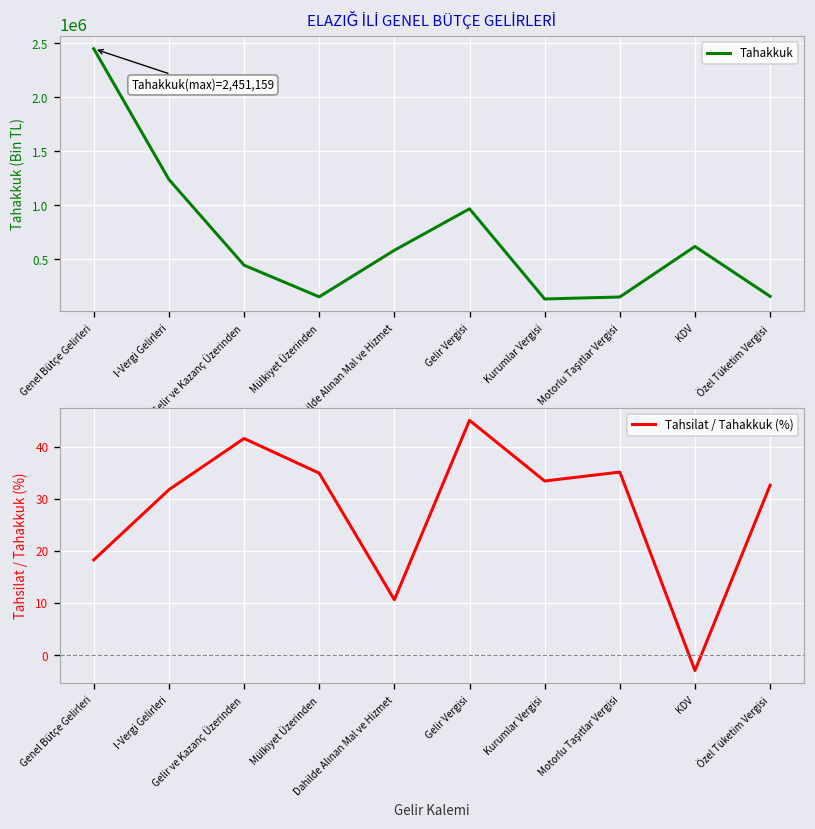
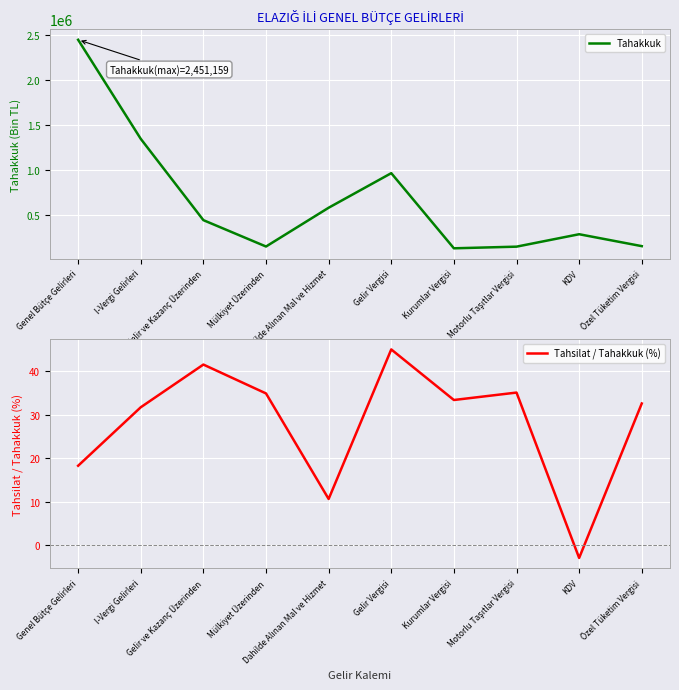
ELAZIĞ İLİ GENEL BÜTÇE GELİRLERİ, I-Vergi Gelirleri: 1200000 -> 1400000
ELAZIĞ İLİ GENEL BÜTÇE GELİRLERİ, KDV: 600000 -> 300000
